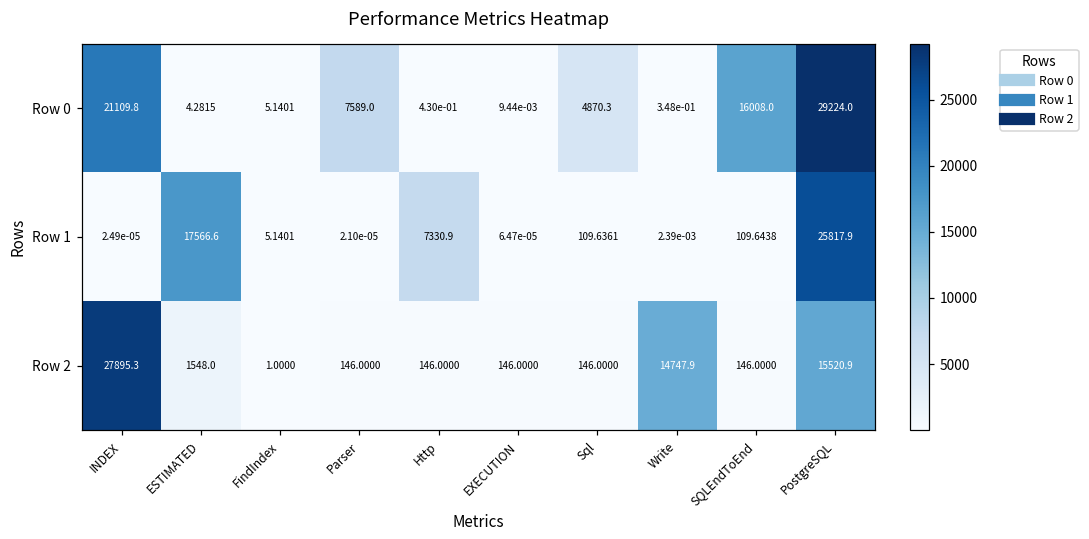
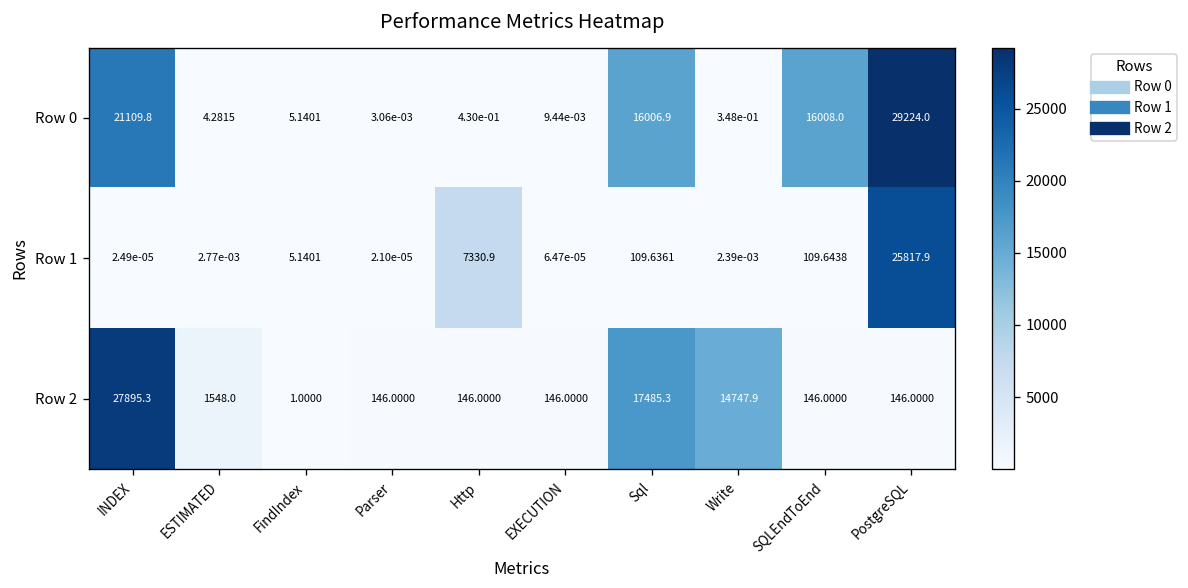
Row 0, Parser: 7589.0 -> 3.06e-03
Row 0, Sql: 4870.3 -> 16006.9
Row 1, ESTIMATED: 17566.6 -> 2.77e-03
Row 2, Sql: 146.0000 -> 17485.3
Row 2, PostgreSQL: 15520.9 -> 146.0000
